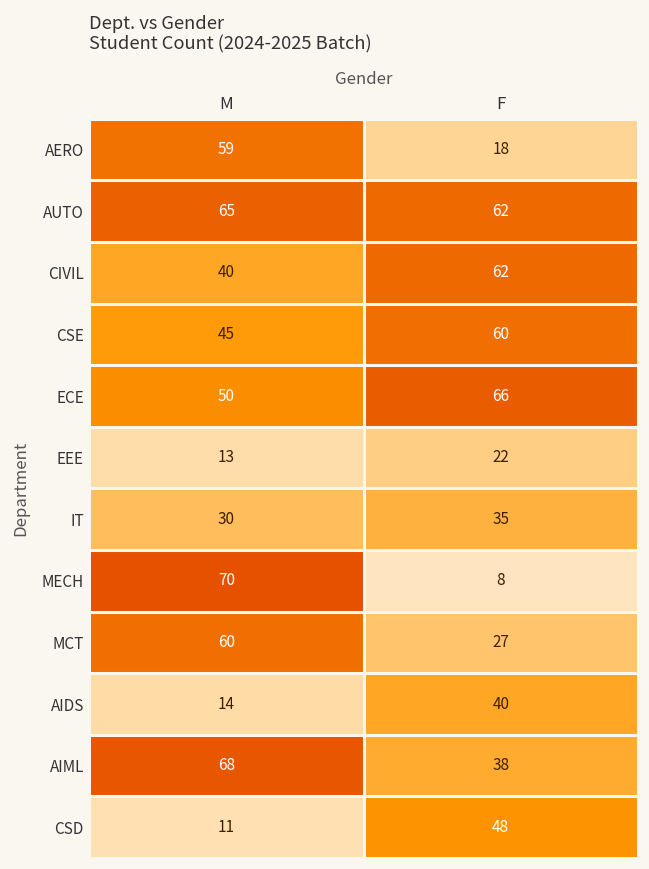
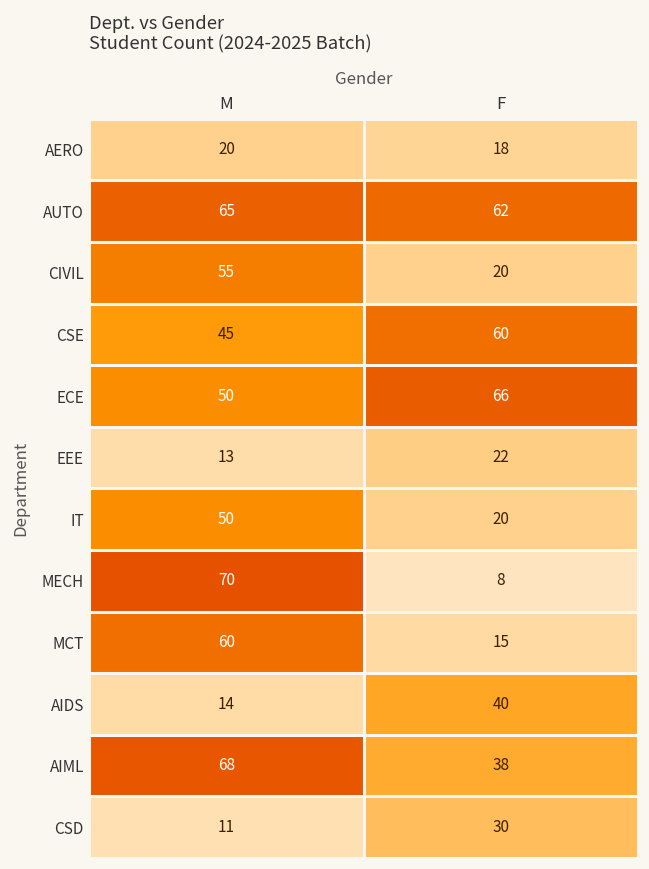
AERO, M: 59 -> 20
CIVIL, M: 40 -> 55
CIVIL, F: 62 -> 20
IT, M: 30 -> 50
IT, F: 35 -> 20
MCT, F: 27 -> 15
CSD, F: 48 -> 30
